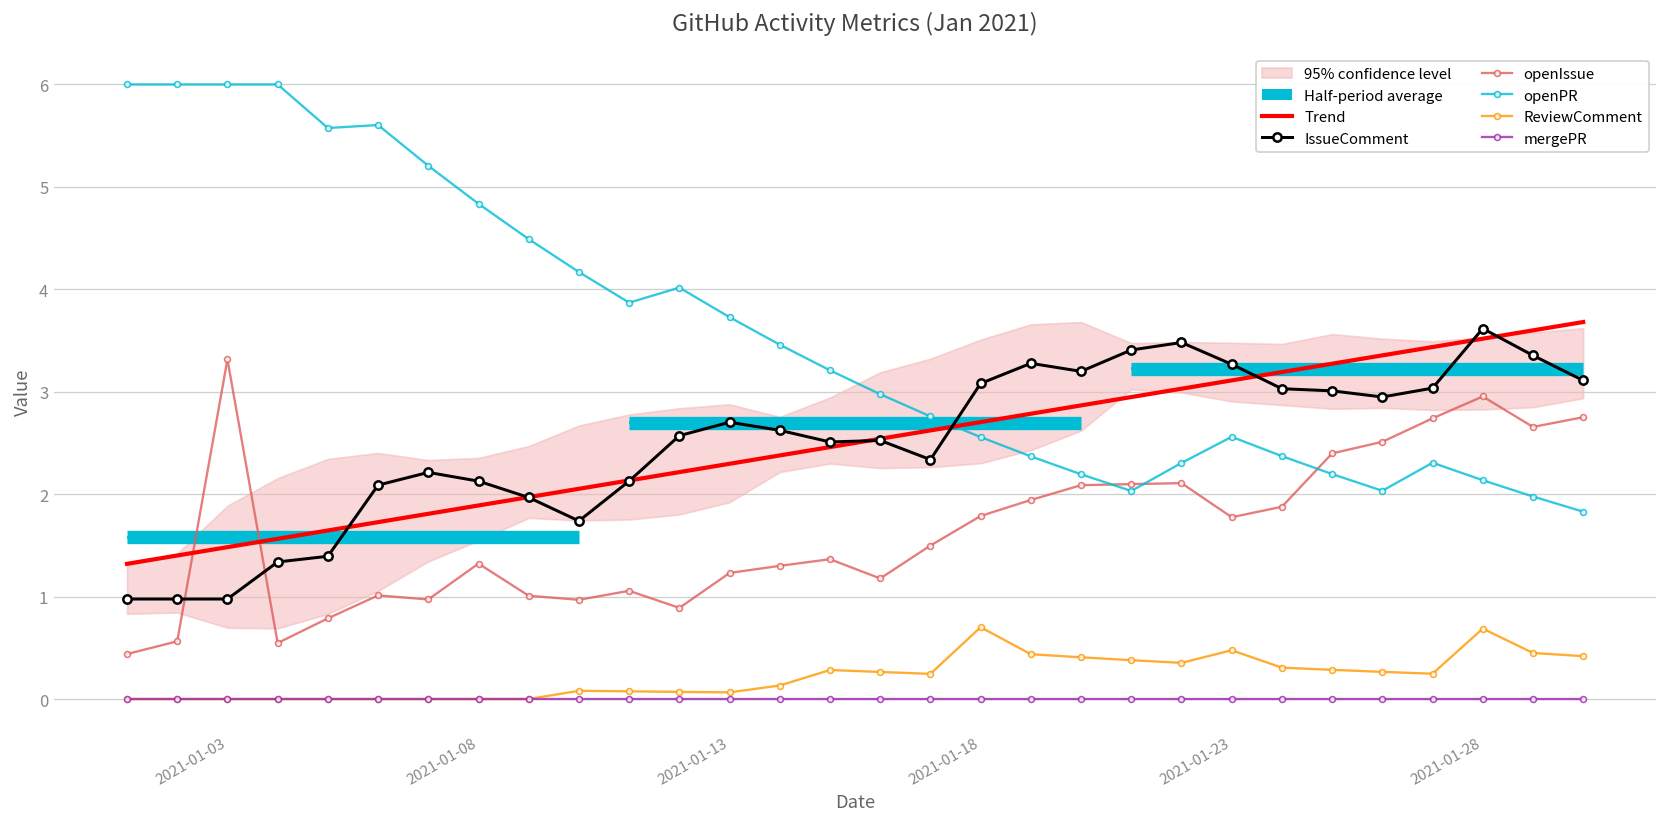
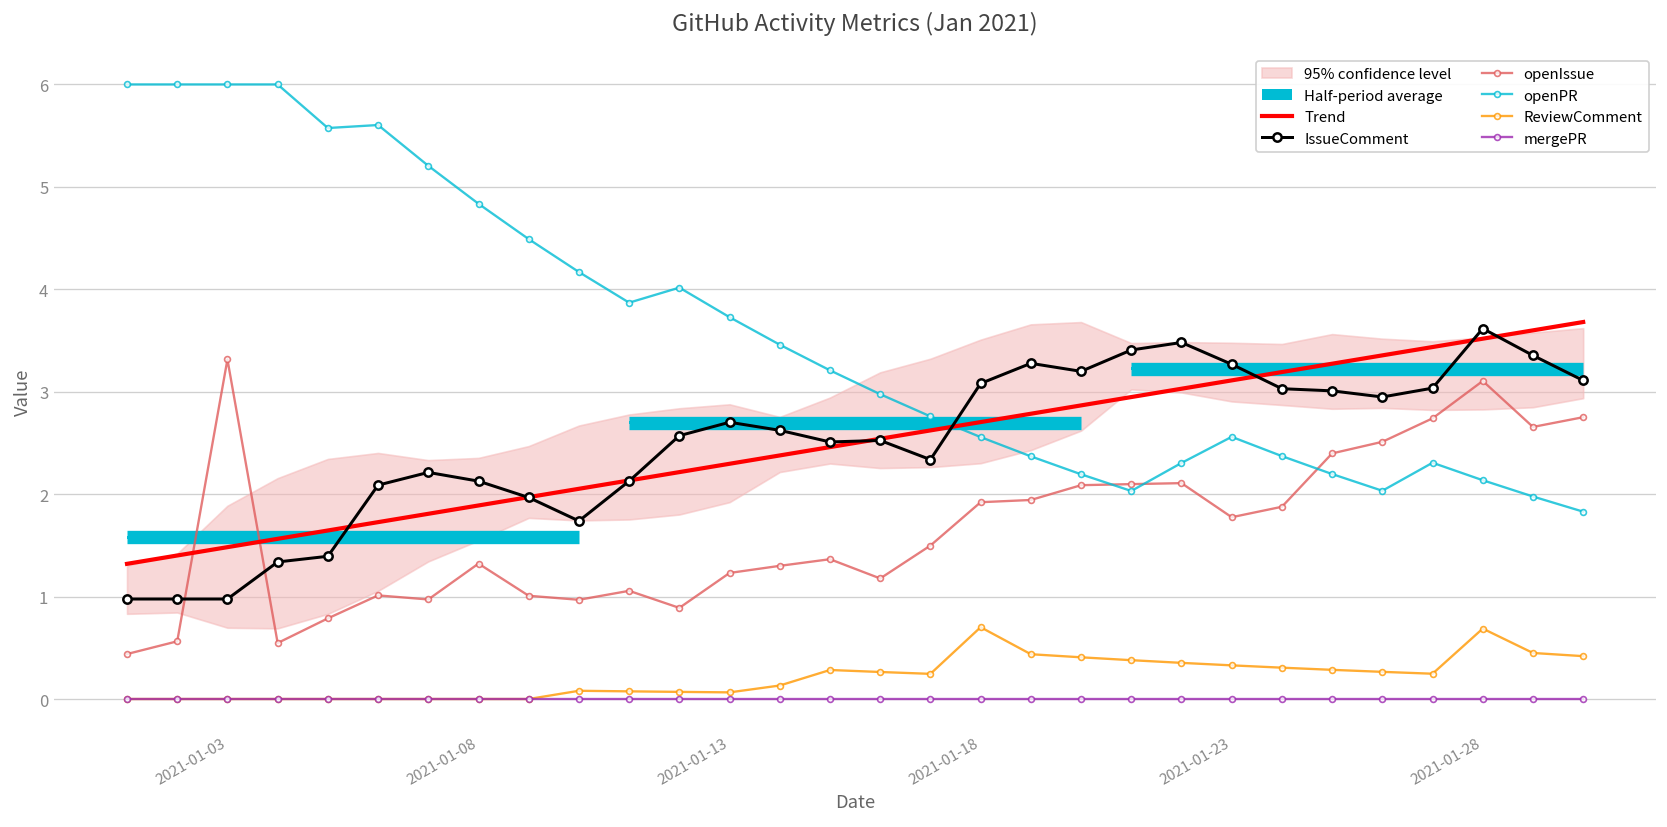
openIssue, 2021-01-18: 1.8 -> 1.9
ReviewComment, 2021-01-23: 0.5 -> 0.3
openIssue, 2021-01-28: 3.0 -> 3.1
